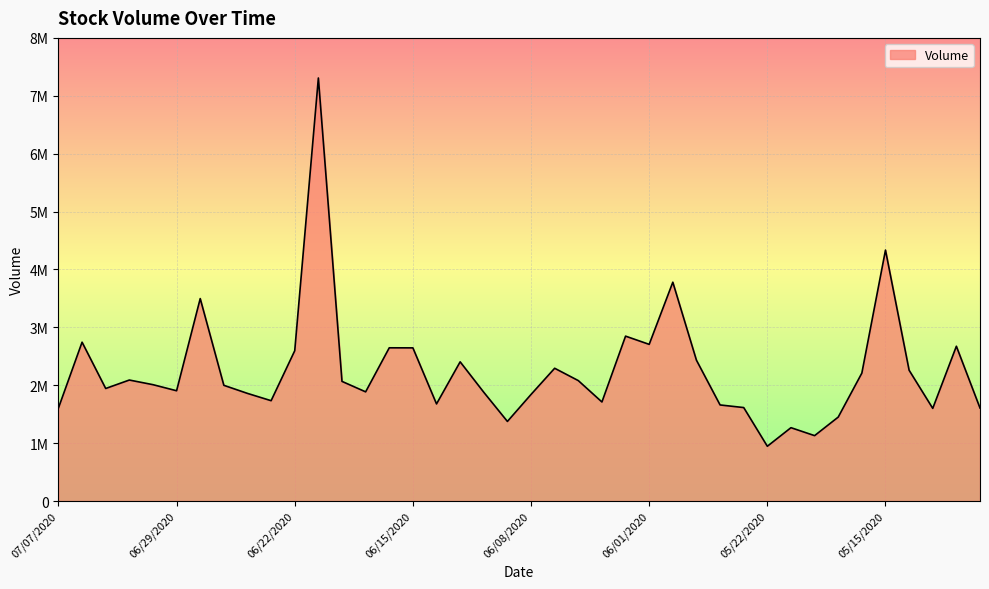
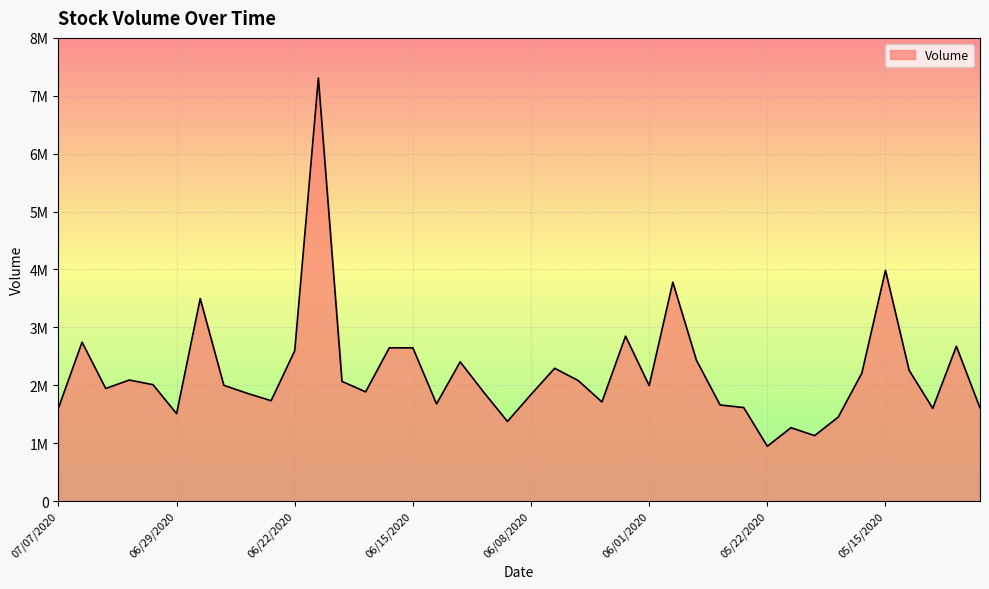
06/29/2020: 1900000 -> 1500000
06/01/2020: 2700000 -> 2000000
05/15/2020: 4300000 -> 4000000
